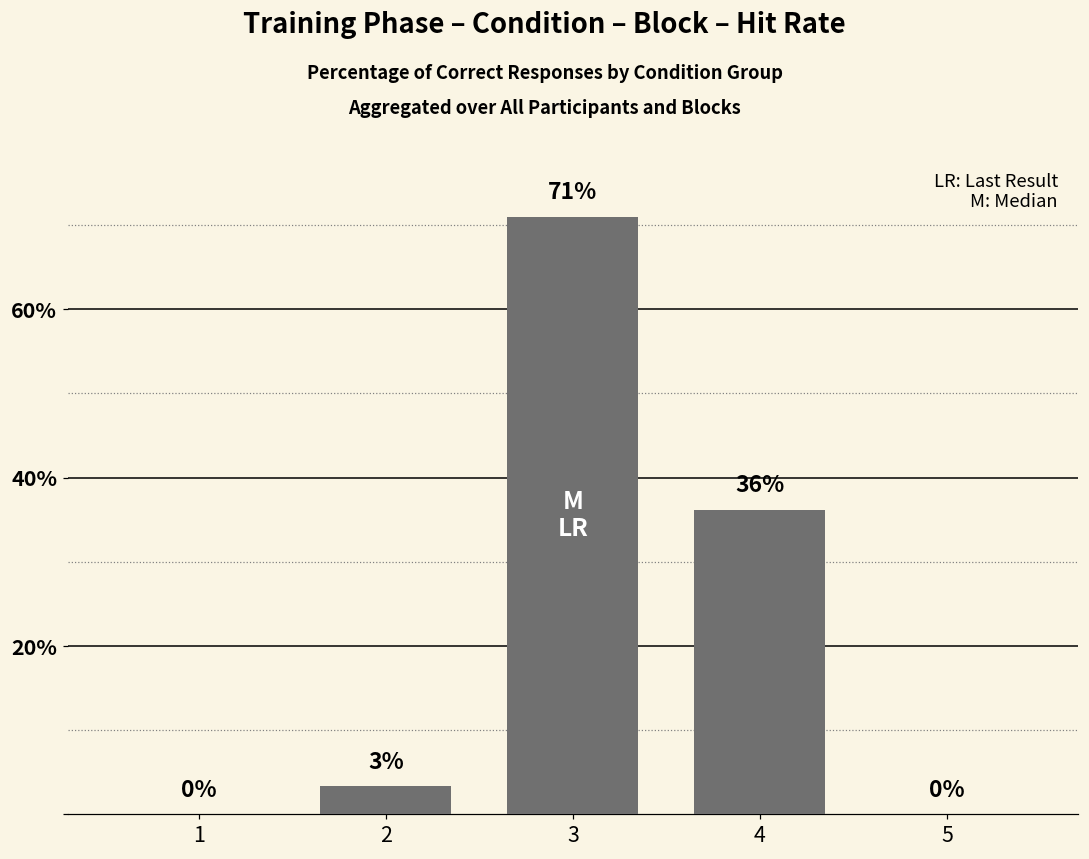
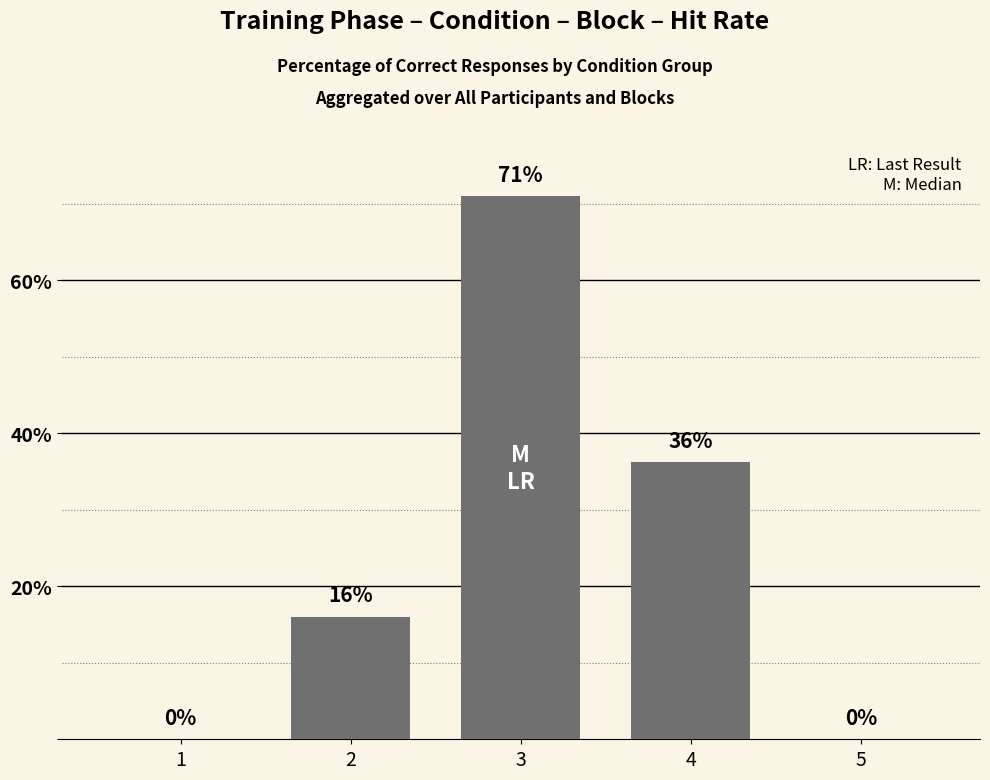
2: 3% -> 16%
